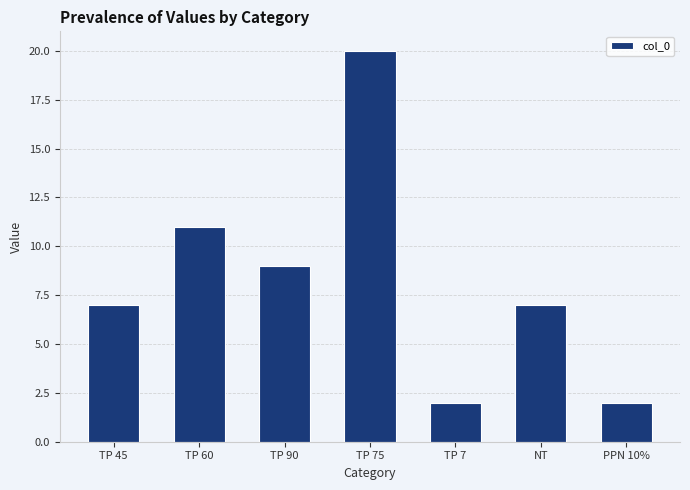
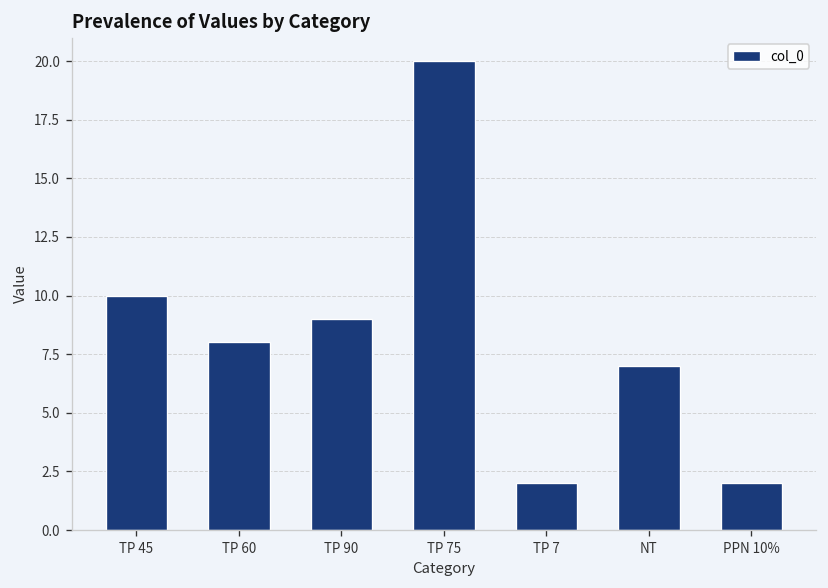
TP 45: 7 -> 10
TP 60: 11 -> 8
